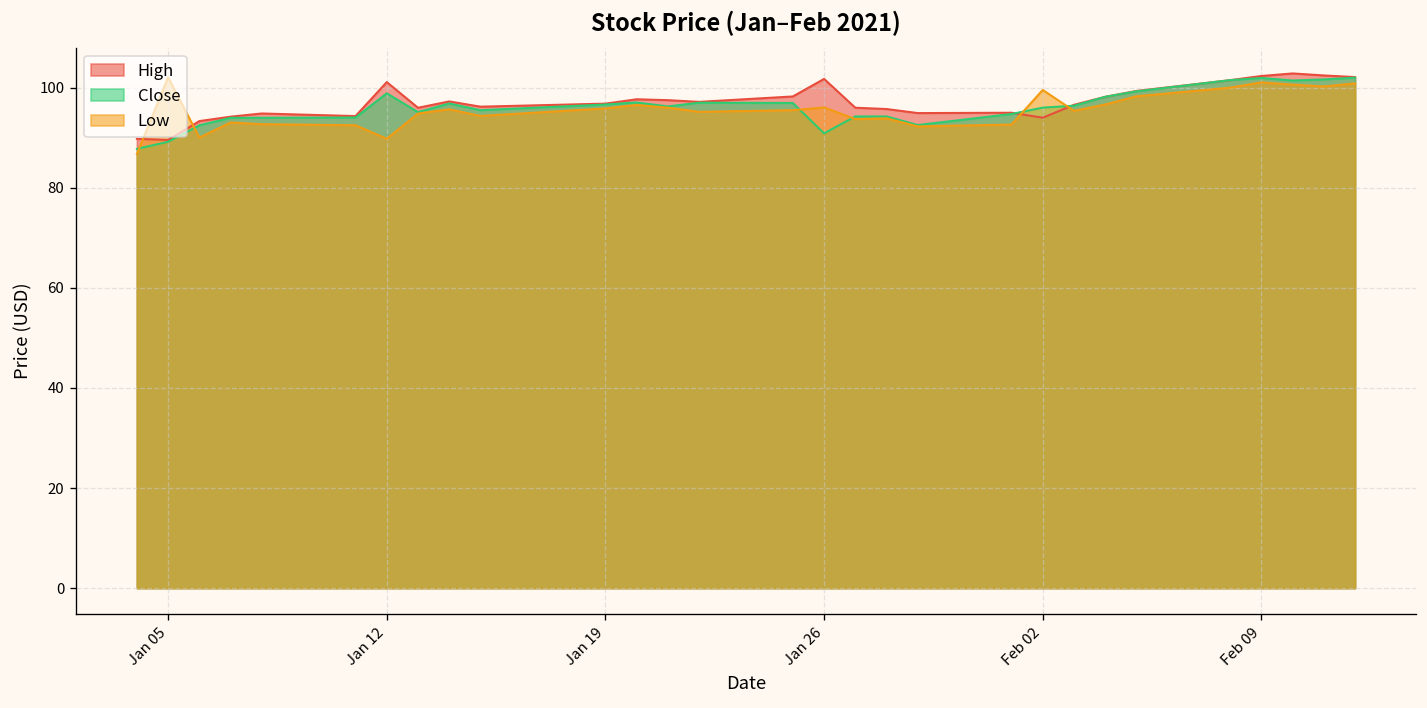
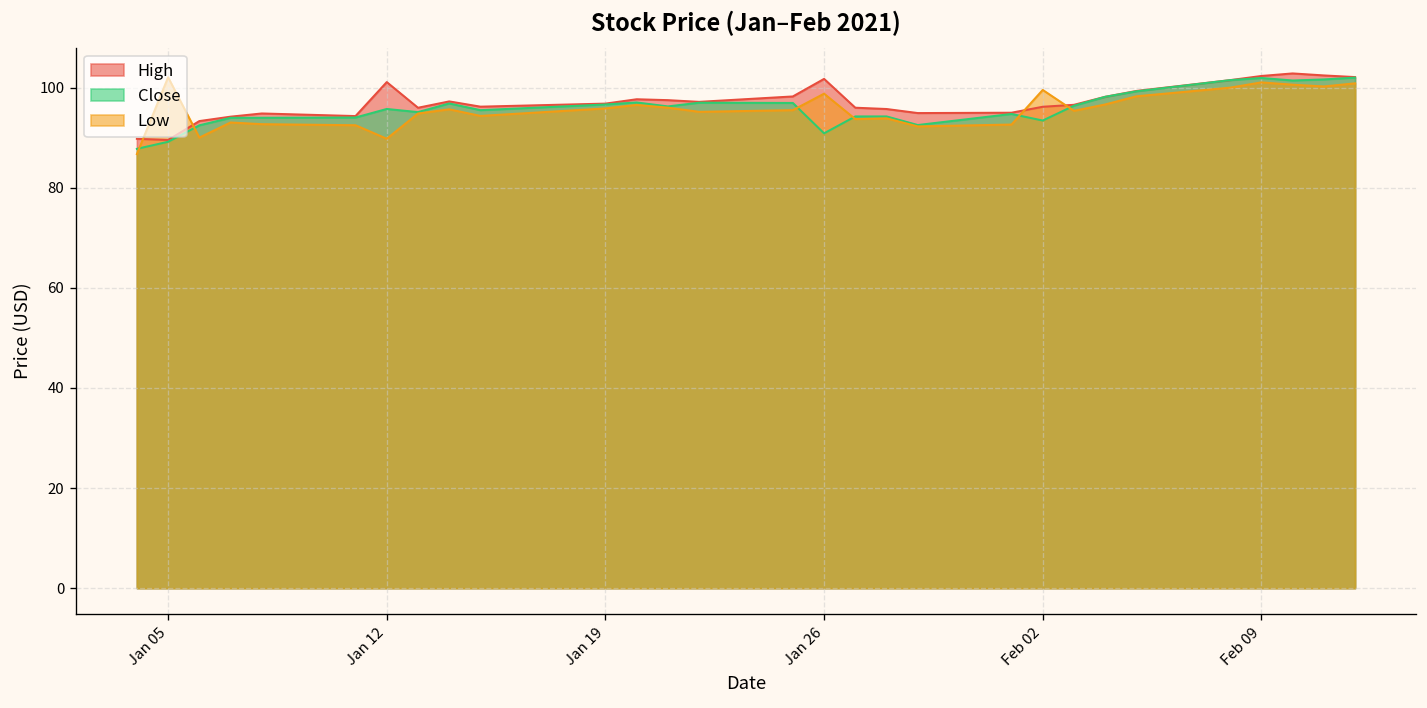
Close, Jan 12: 99 -> 96
Low, Jan 26: 96 -> 99
High, Feb 02: 94 -> 96
Close, Feb 02: 96 -> 93
